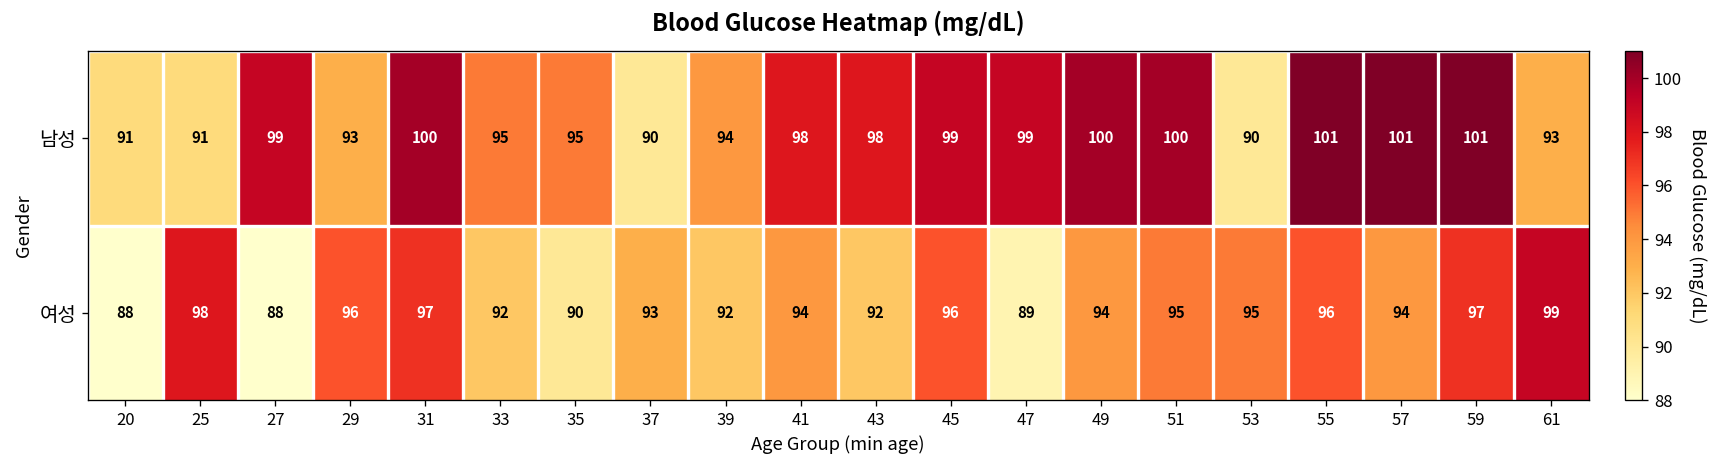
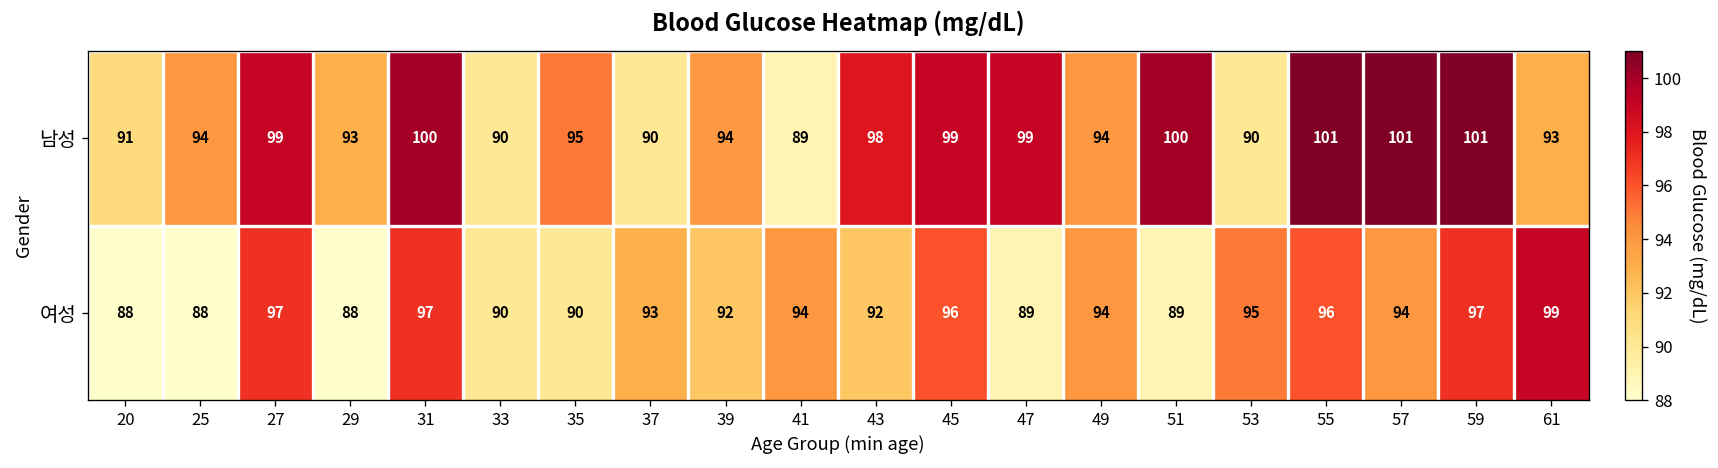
남성, 25: 91 -> 94
남성, 33: 95 -> 90
남성, 41: 98 -> 89
남성, 49: 100 -> 94
여성, 25: 98 -> 88
여성, 27: 88 -> 97
여성, 29: 96 -> 88
여성, 33: 92 -> 90
여성, 51: 95 -> 89
